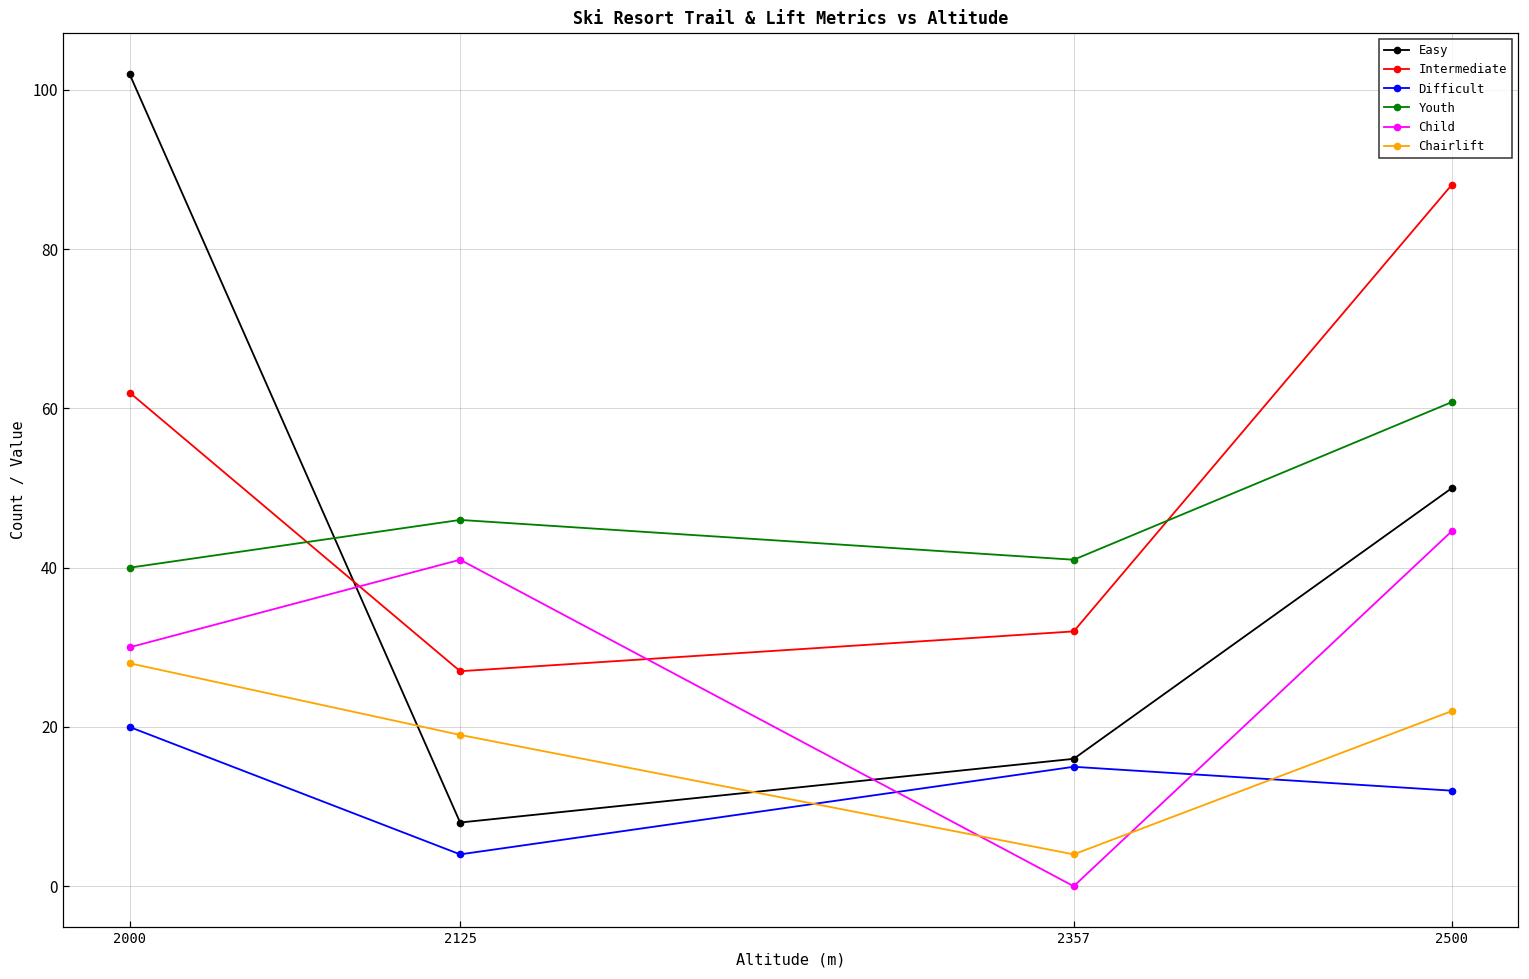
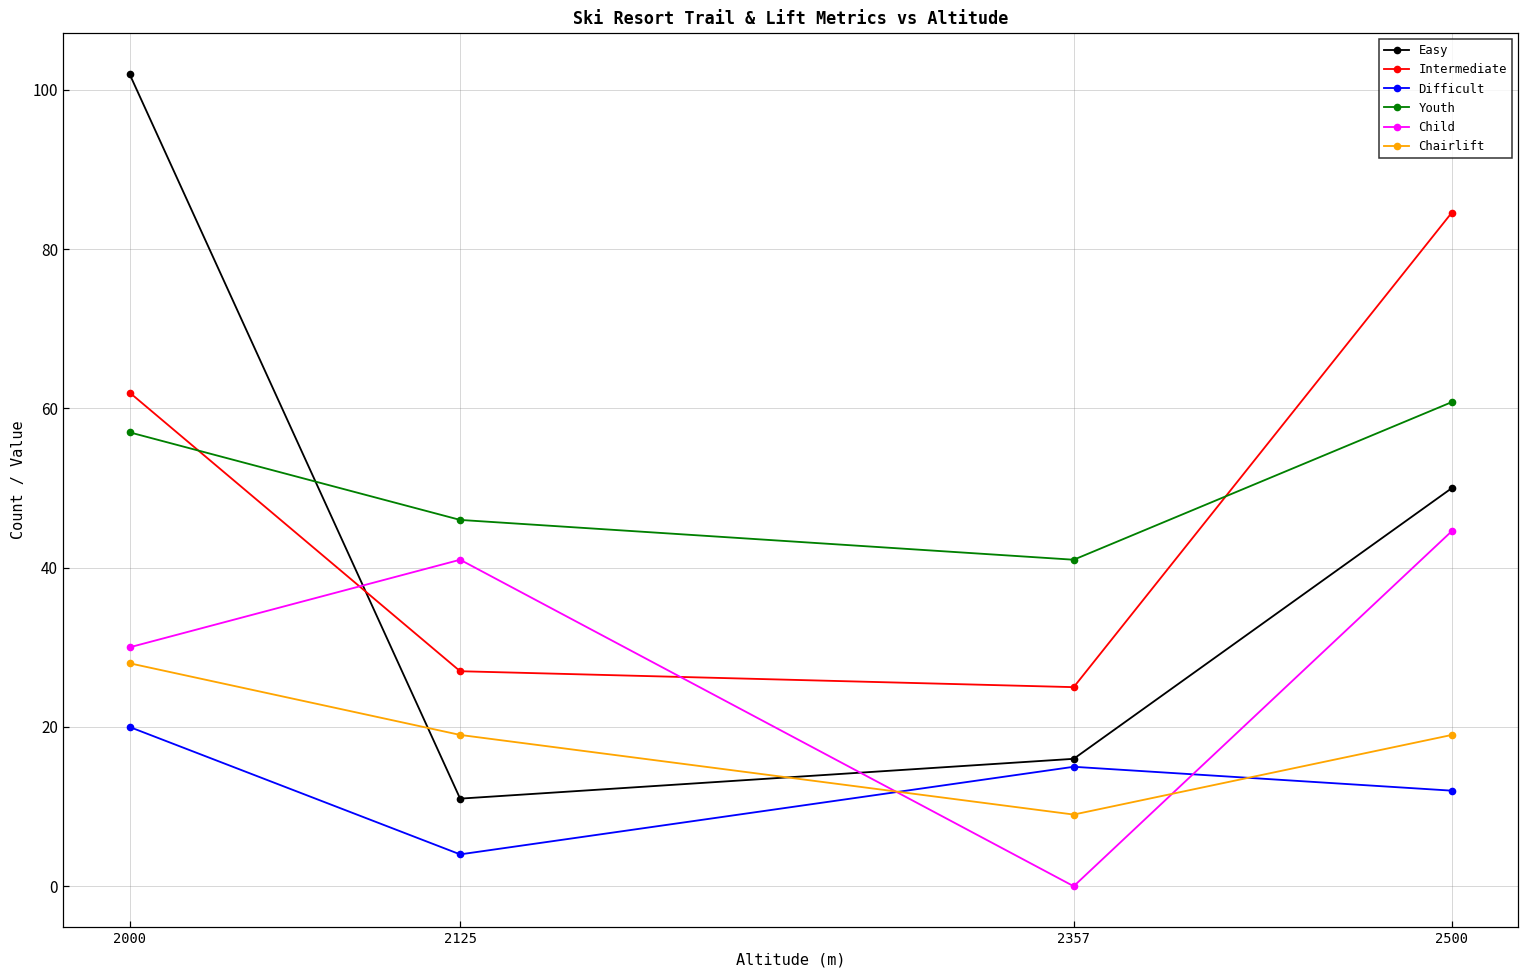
Youth, 2000: 40 -> 57
Easy, 2125: 8 -> 11
Intermediate, 2357: 32 -> 25
Chairlift, 2357: 4 -> 9
Intermediate, 2500: 88 -> 85
Chairlift, 2500: 22 -> 19
